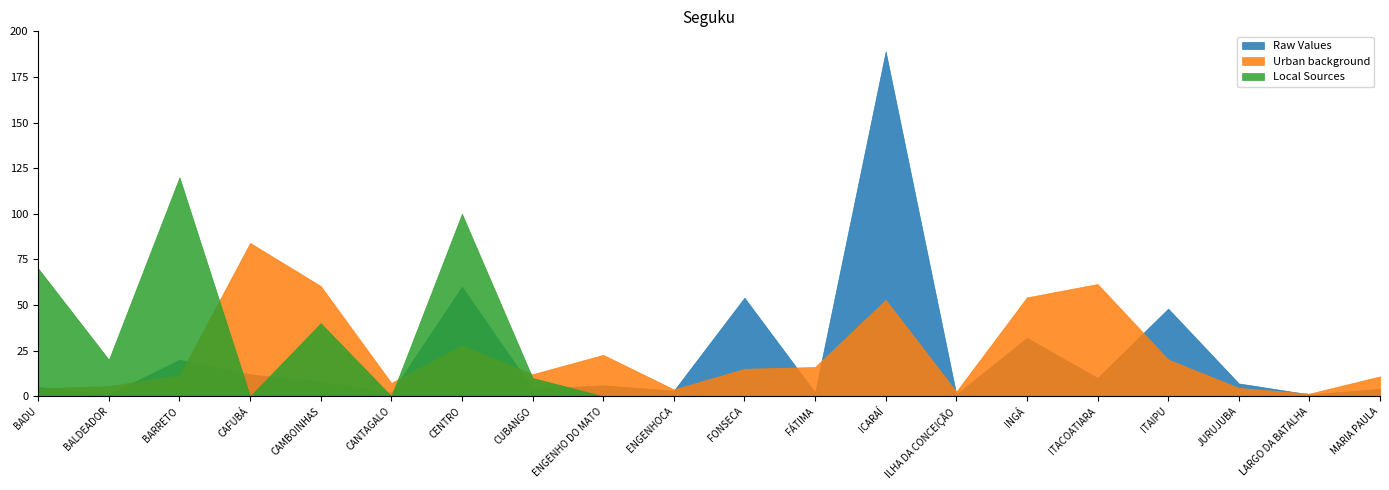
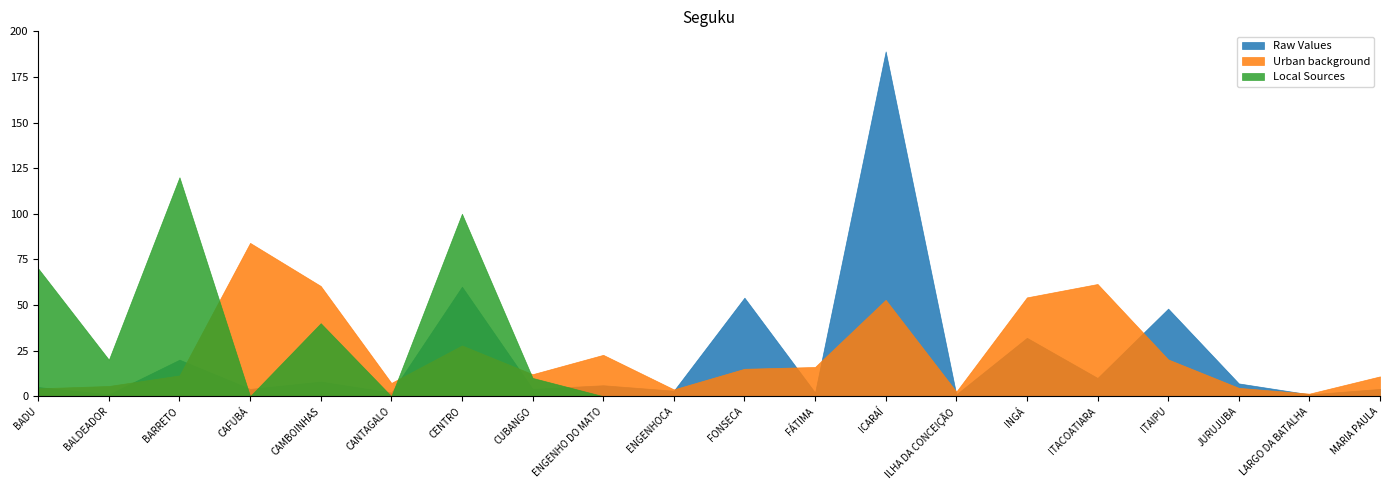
Raw Values, CAFUBÁ: 12 -> 4
